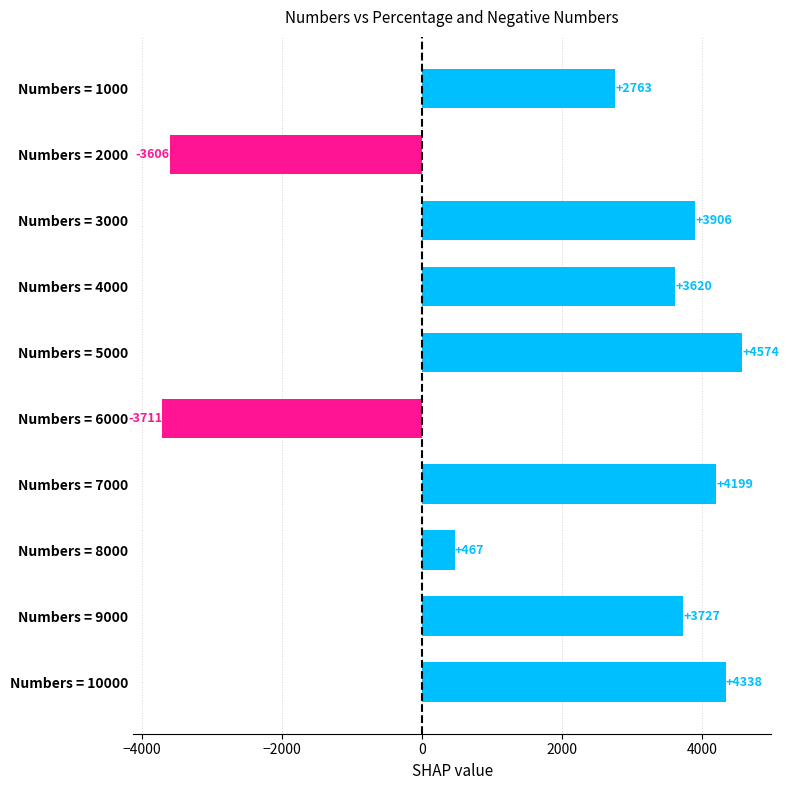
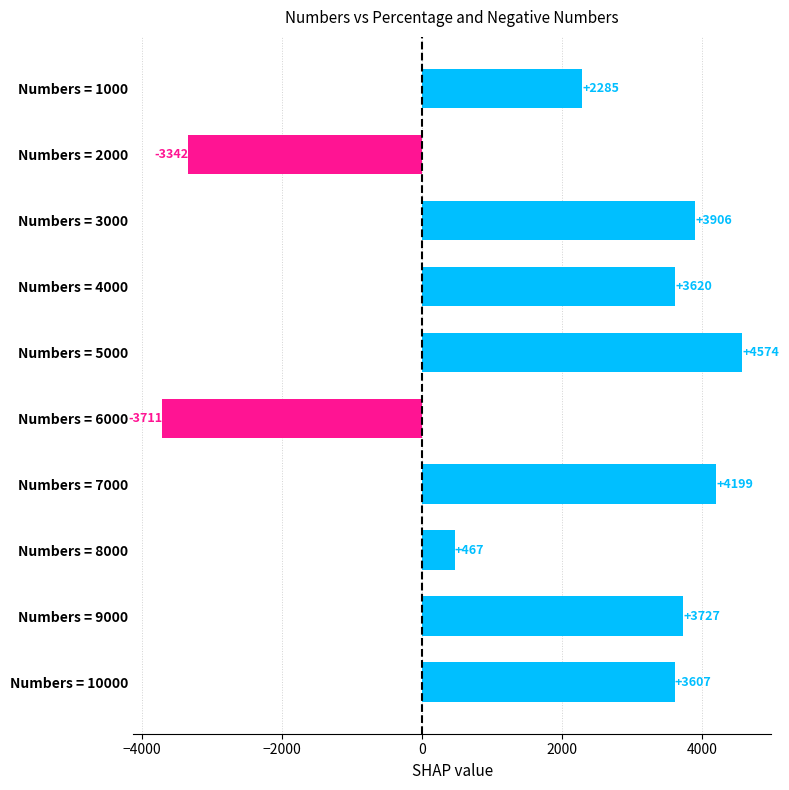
Numbers = 1000: +2763 -> +2285
Numbers = 2000: -3606 -> -3342
Numbers = 10000: +4338 -> +3607
